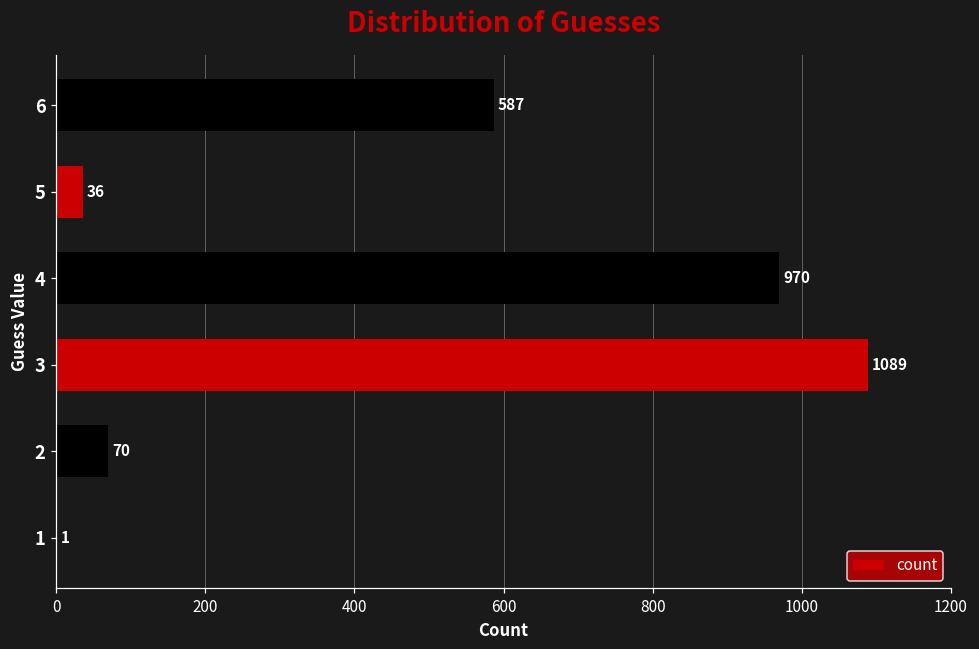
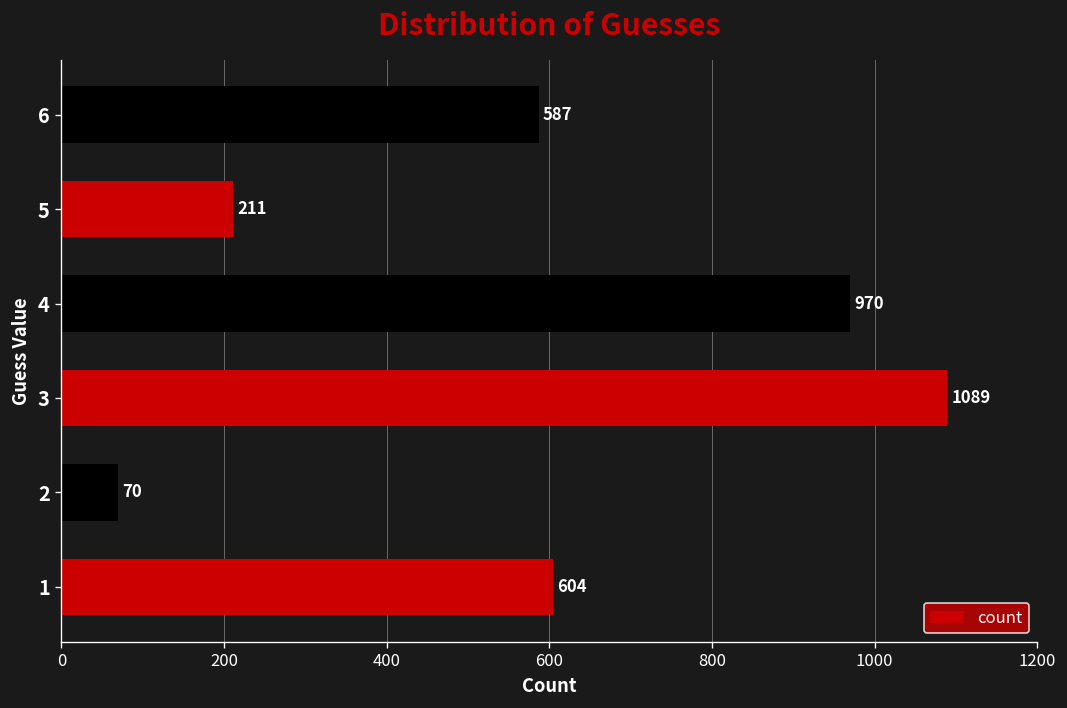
5: 36 -> 211
1: 1 -> 604
